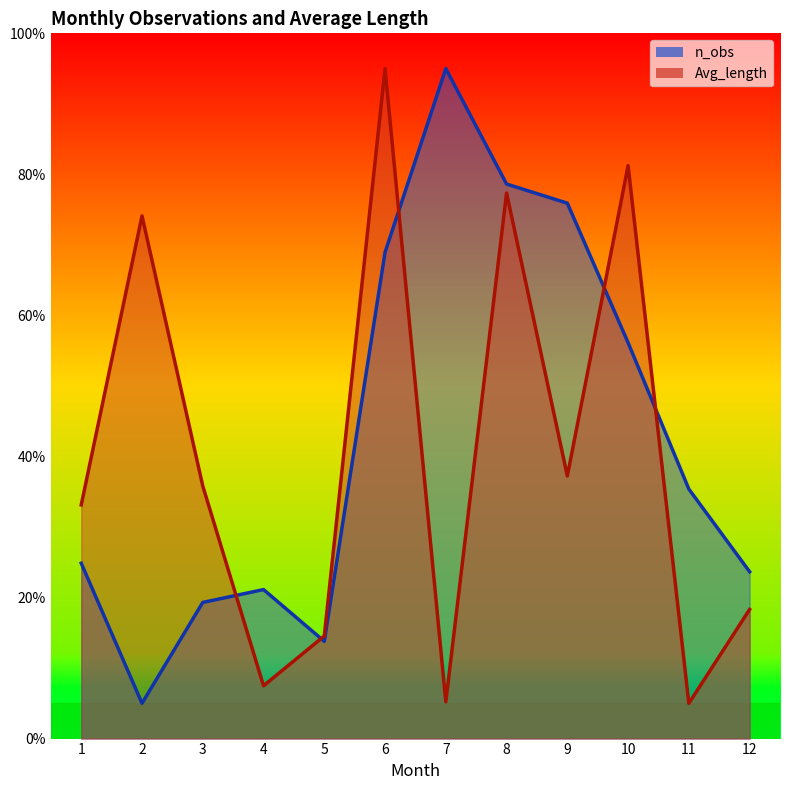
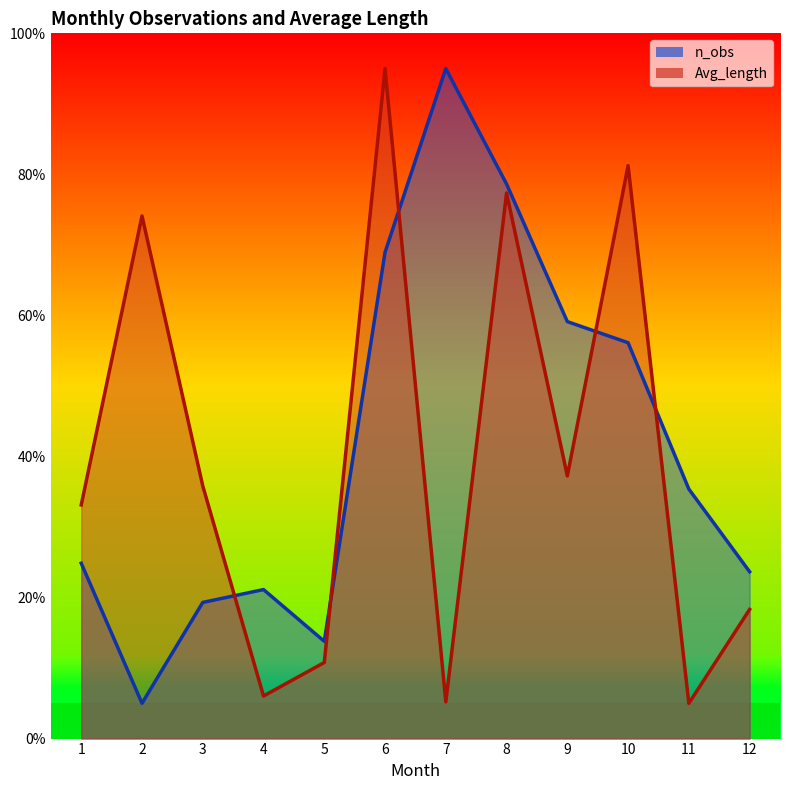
Avg_length, 4: 7% -> 6%
Avg_length, 5: 15% -> 11%
n_obs, 9: 76% -> 59%
